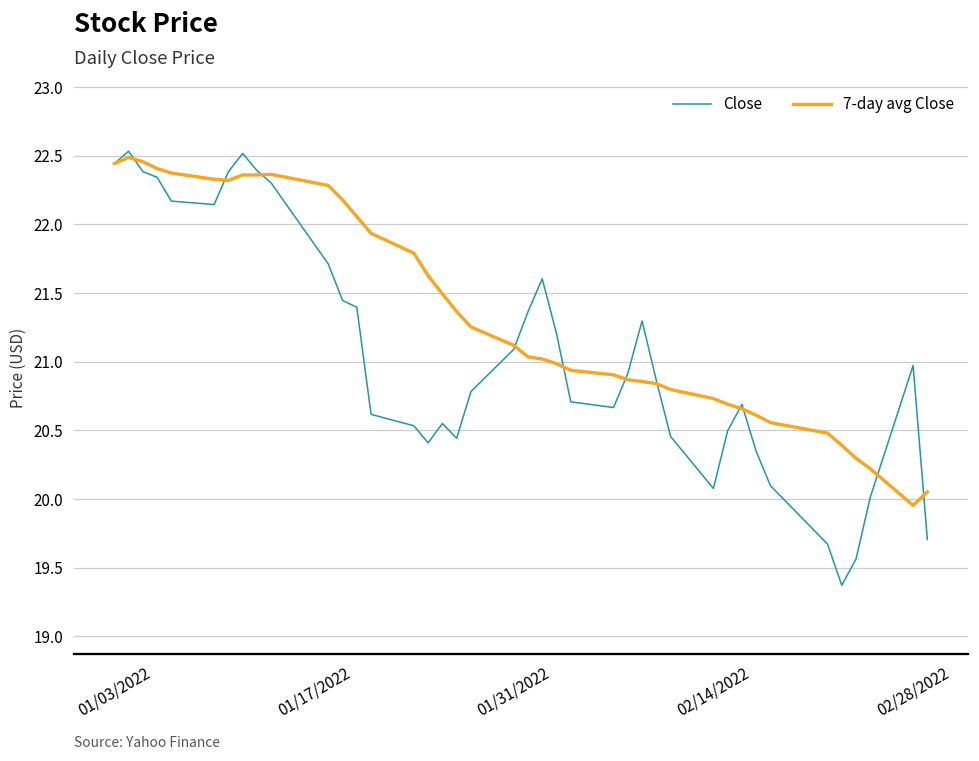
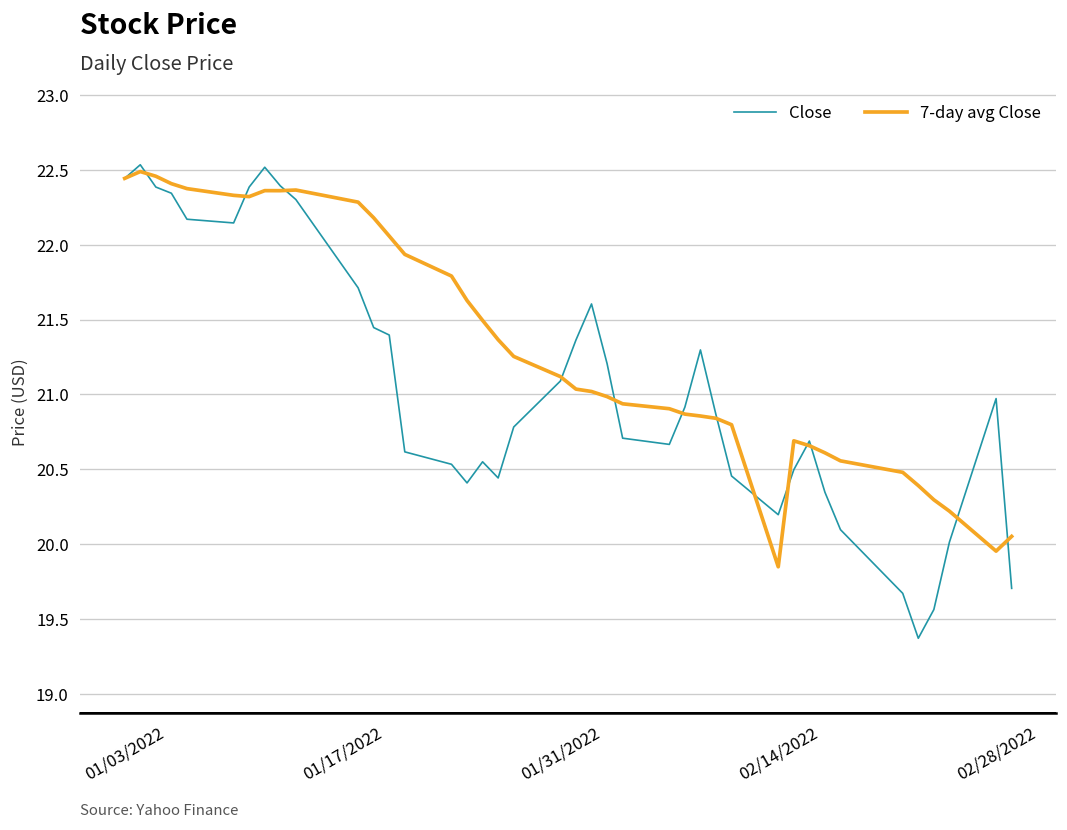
Close, 02/14/2022: 20.08 -> 20.20
7-day avg Close, 02/14/2022: 20.73 -> 19.85
